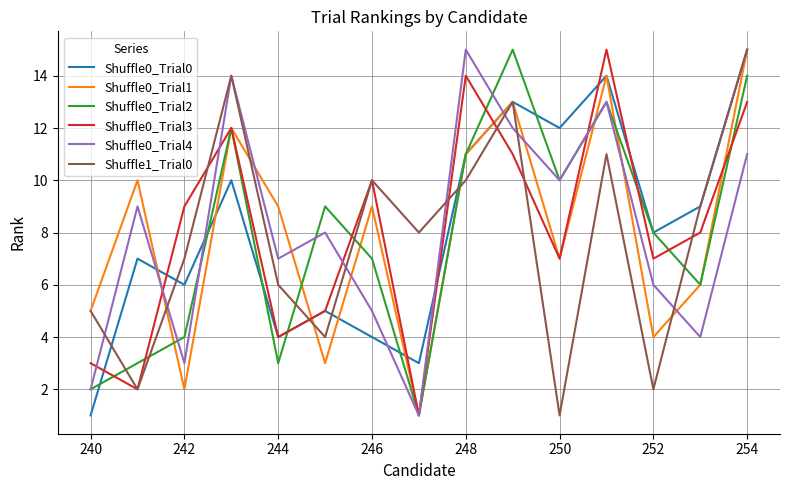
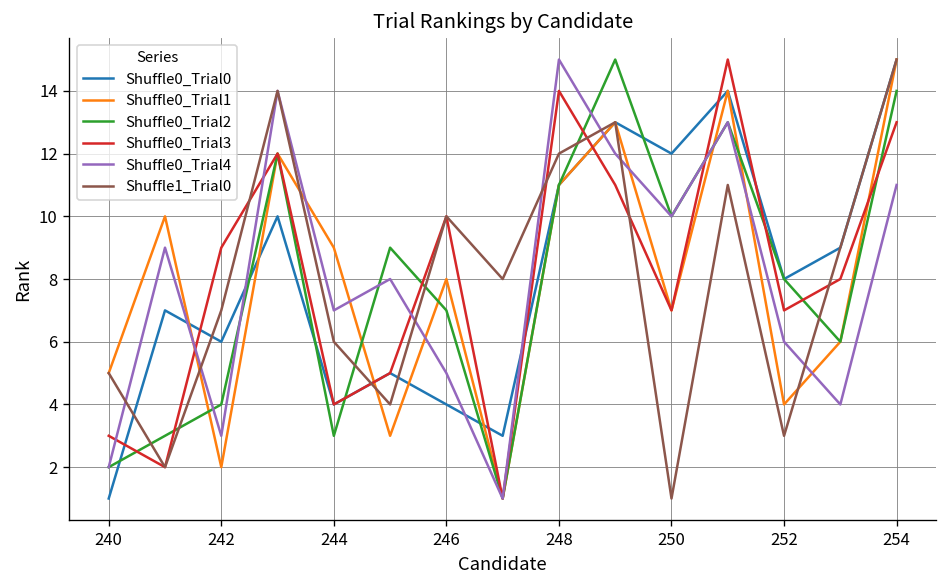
Shuffle0_Trial1, 246: 9 -> 8
Shuffle1_Trial0, 248: 10 -> 12
Shuffle1_Trial0, 252: 2 -> 3
